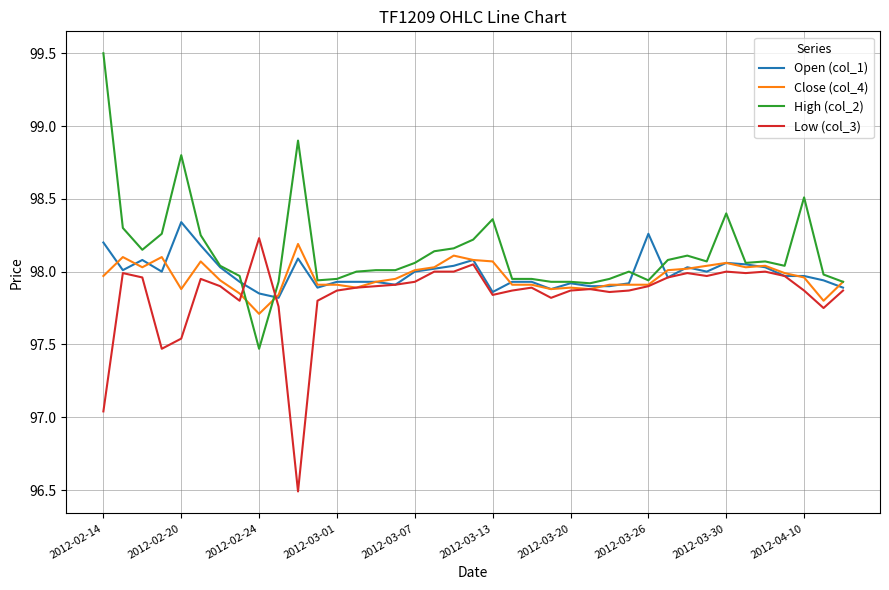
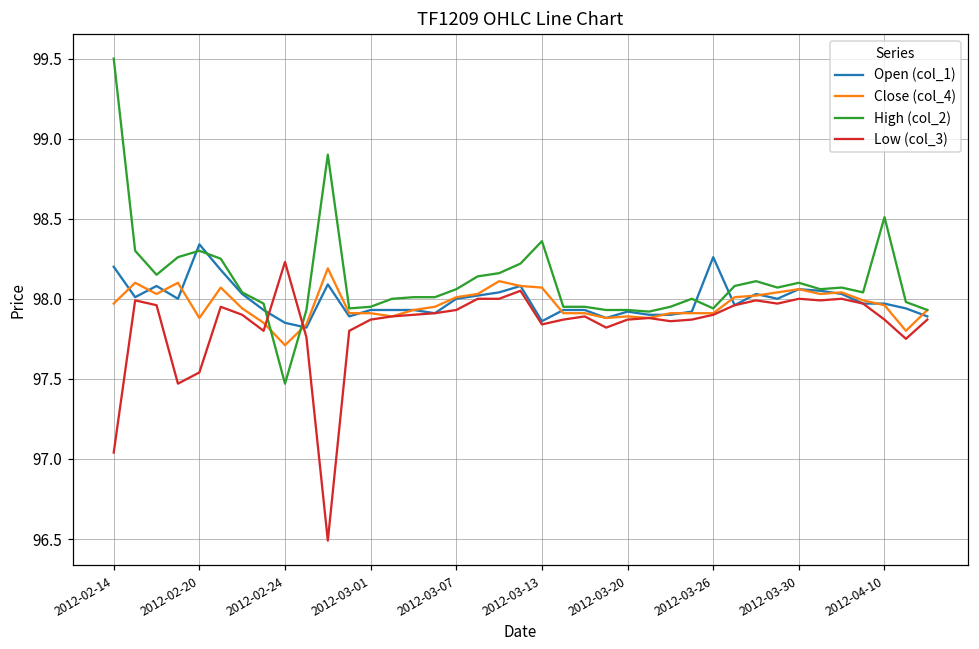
High (col_2), 2012-02-20: 98.8 -> 98.3
High (col_2), 2012-03-30: 98.4 -> 98.1
